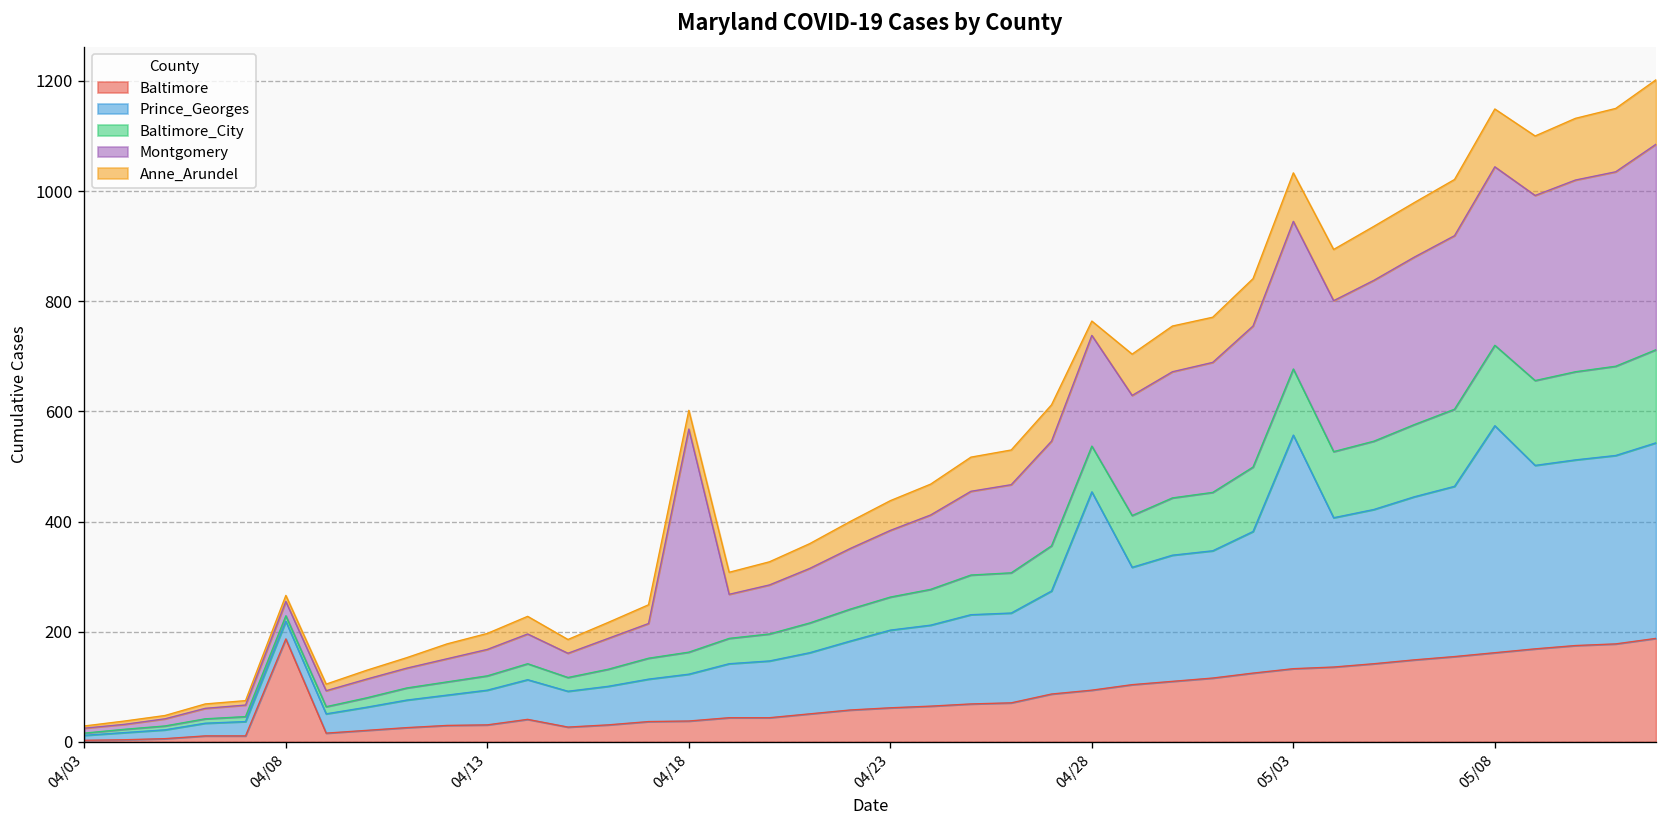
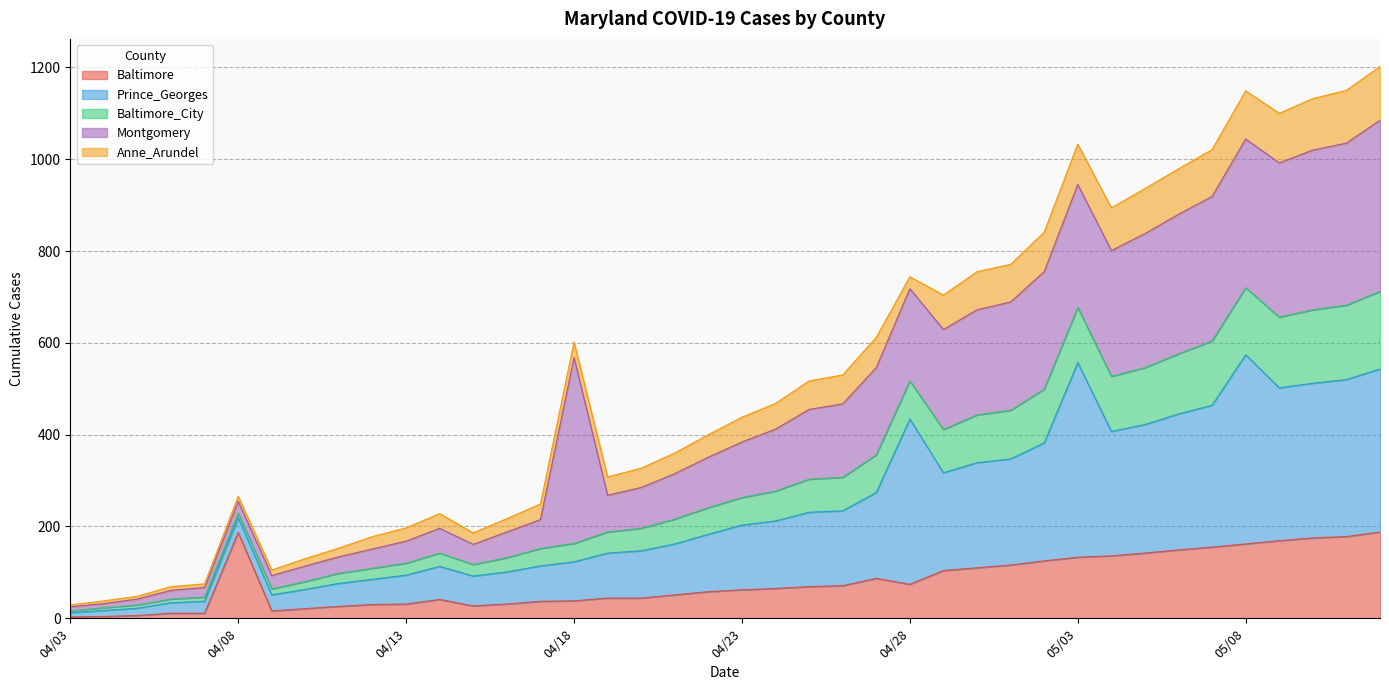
Baltimore, 04/28: 90 -> 70
